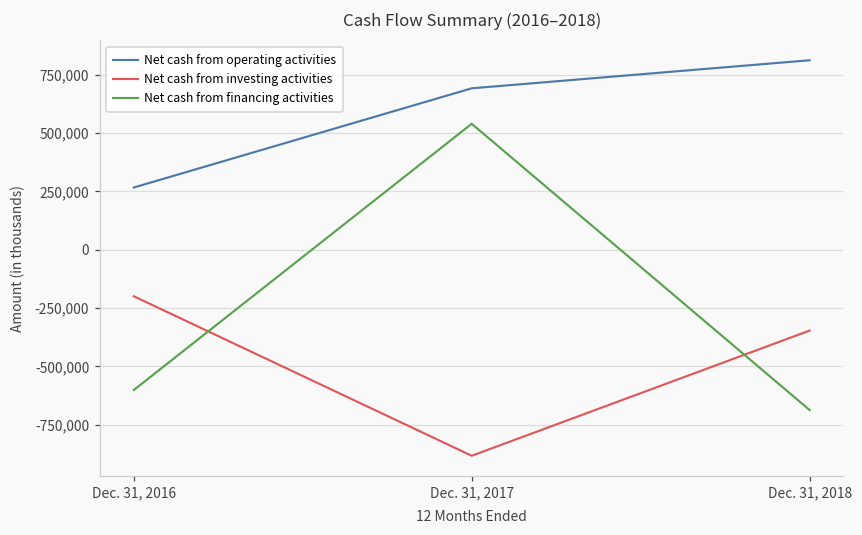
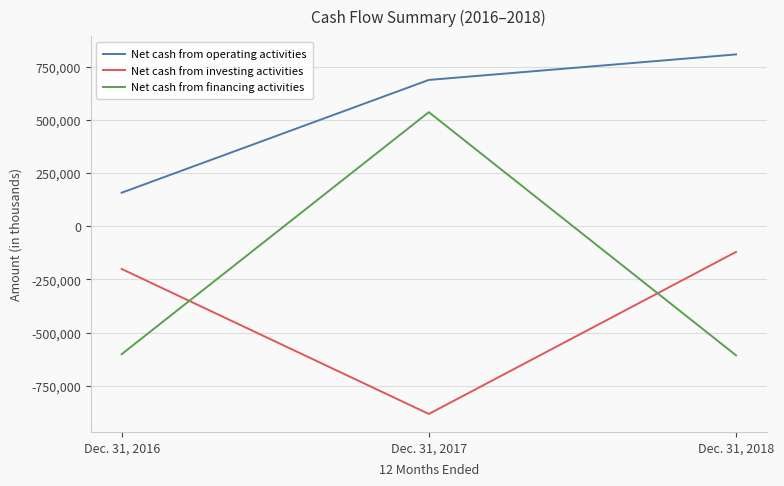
Net cash from operating activities, Dec. 31, 2016: 270,000 -> 160,000
Net cash from investing activities, Dec. 31, 2018: -350,000 -> -120,000
Net cash from financing activities, Dec. 31, 2018: -690,000 -> -610,000
